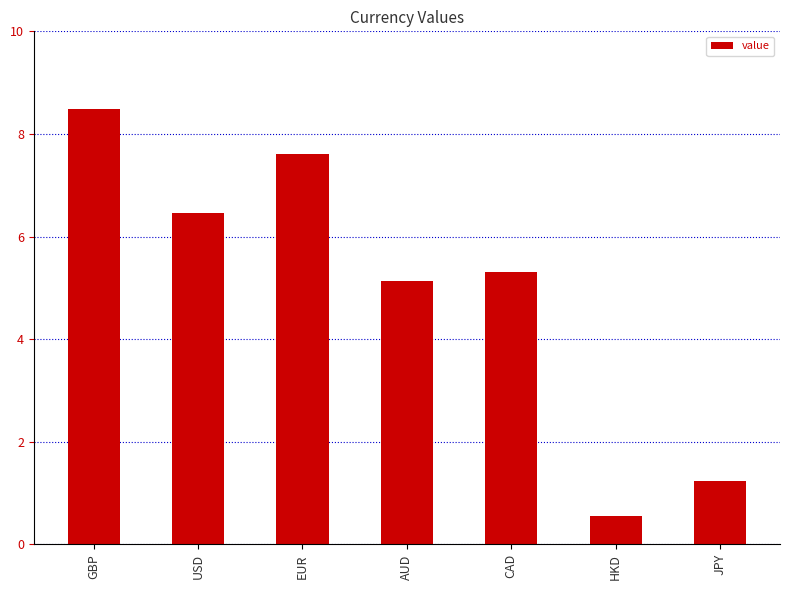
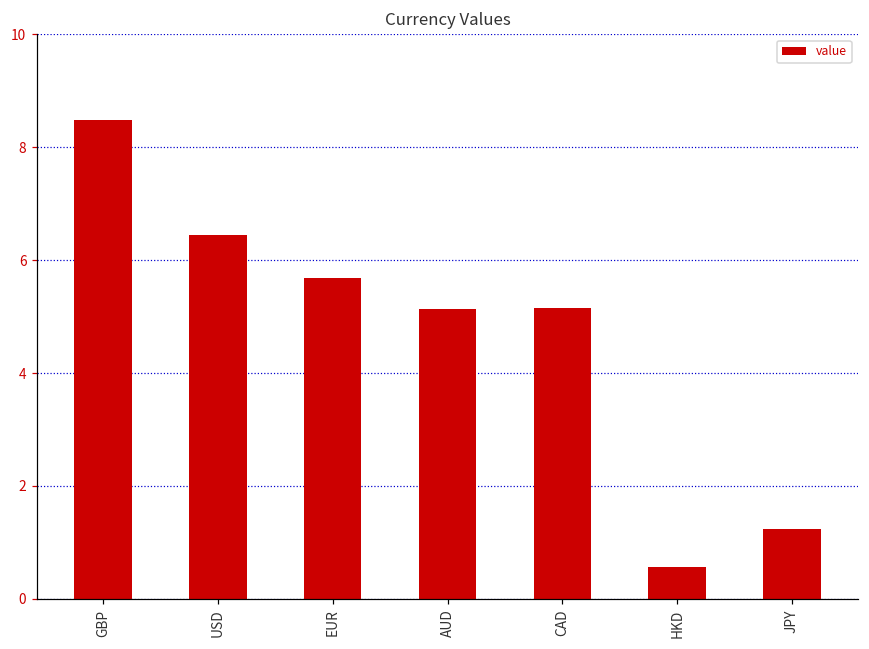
EUR: 7.6 -> 5.7
CAD: 5.3 -> 5.2
